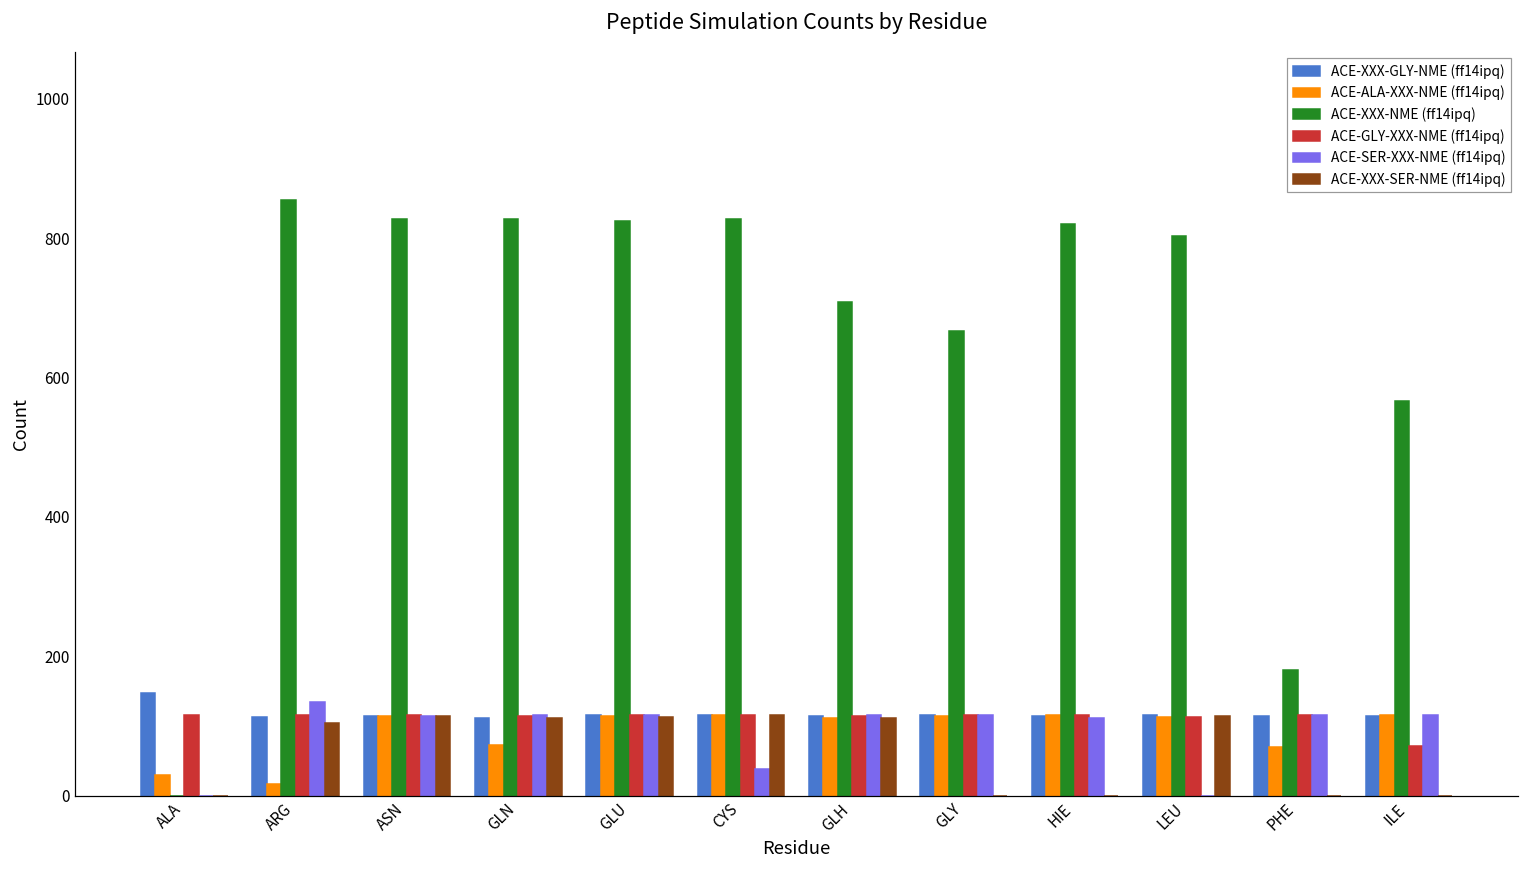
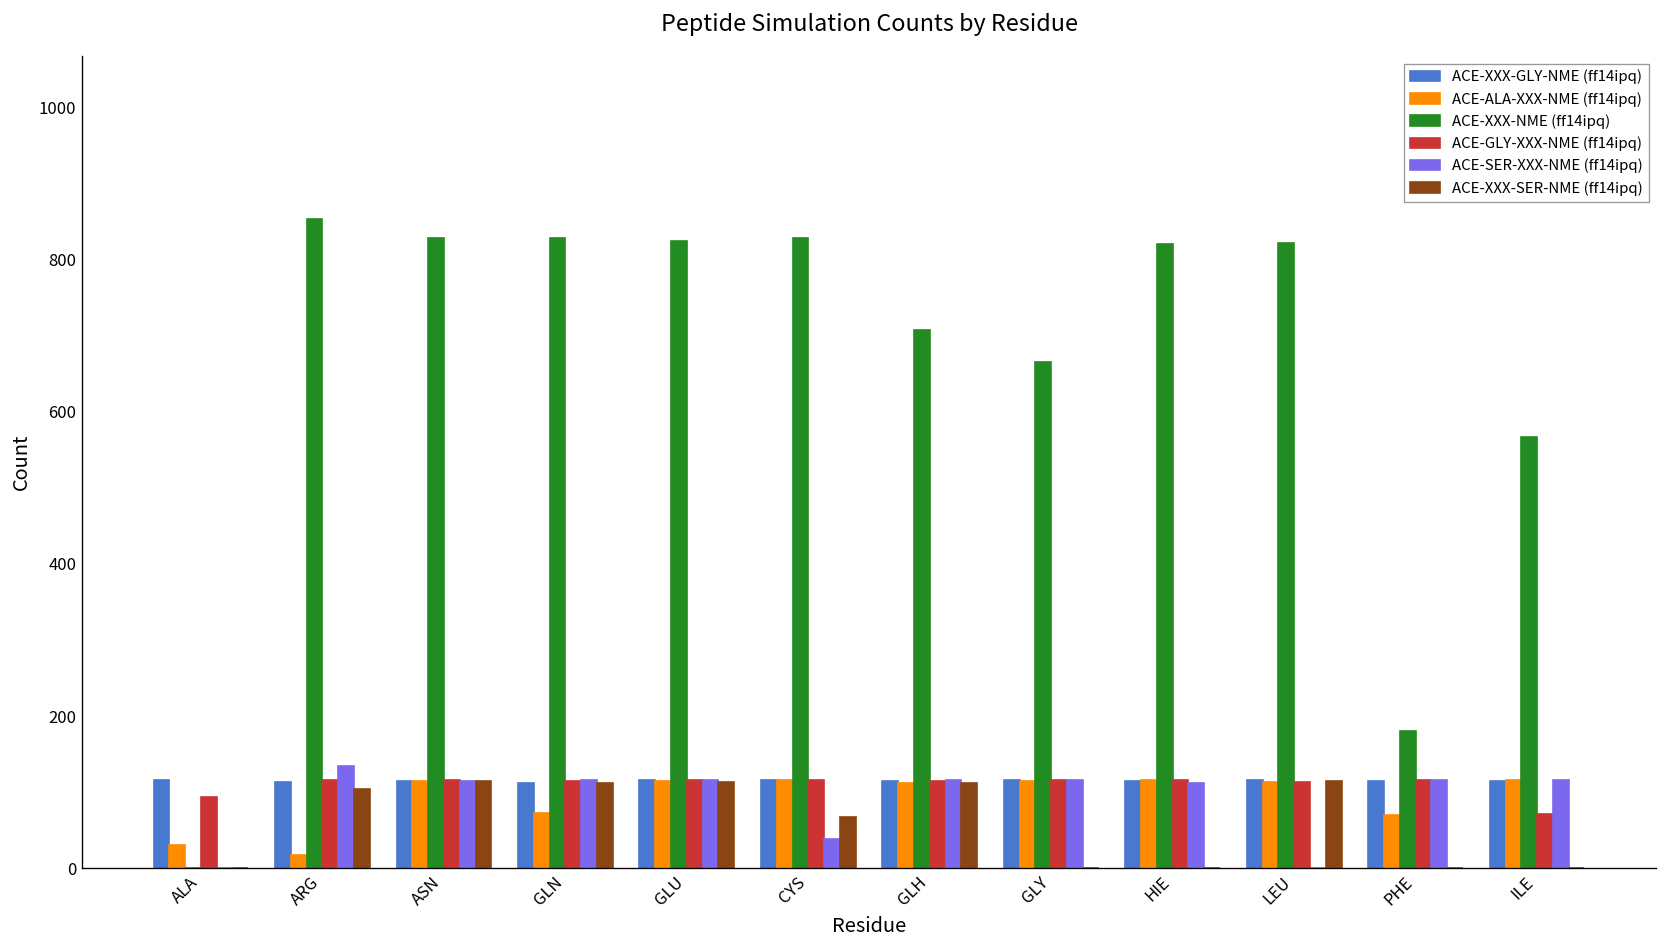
ACE-XXX-GLY-NME (ff14ipq), ALA: 150 -> 120
ACE-GLY-XXX-NME (ff14ipq), ALA: 120 -> 90
ACE-XXX-SER-NME (ff14ipq), CYS: 120 -> 70
ACE-XXX-NME (ff14ipq), LEU: 800 -> 820
